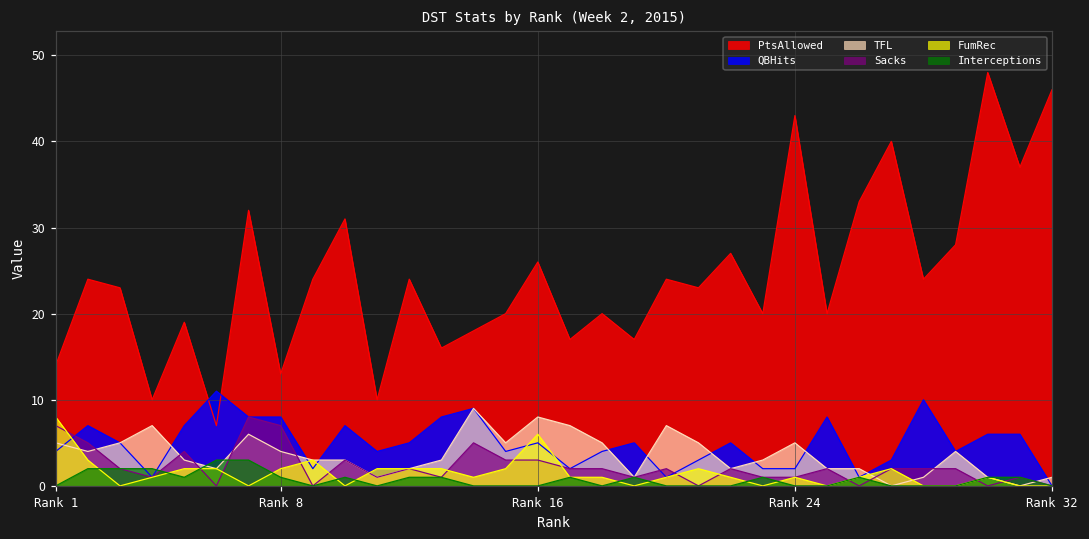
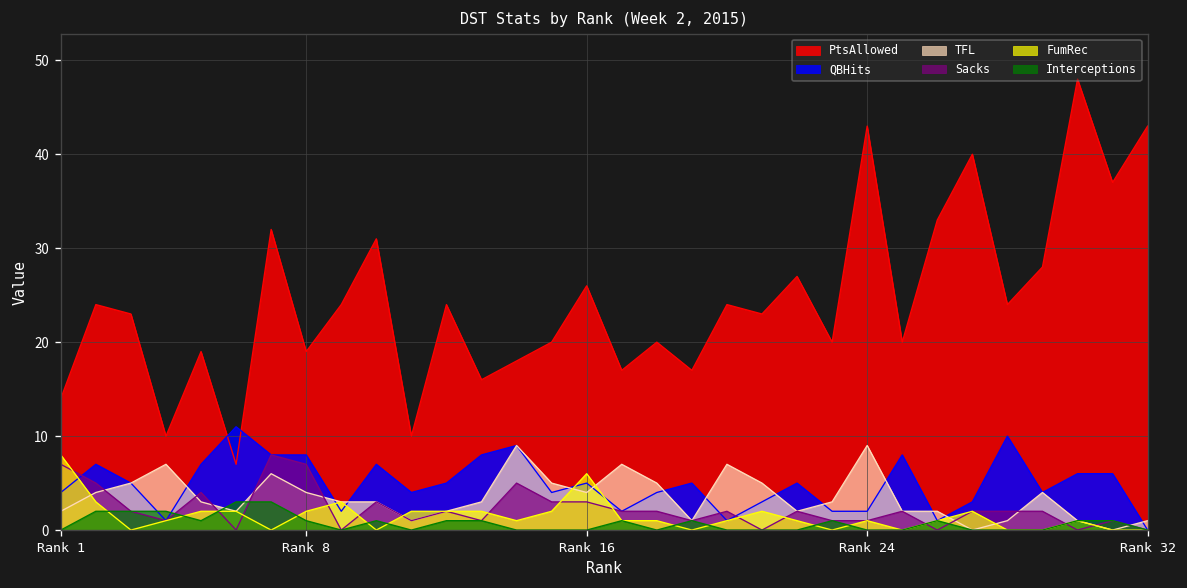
TFL, Rank 1: 5 -> 2
PtsAllowed, Rank 8: 13 -> 19
TFL, Rank 16: 8 -> 4
TFL, Rank 24: 5 -> 9
PtsAllowed, Rank 32: 46 -> 43
